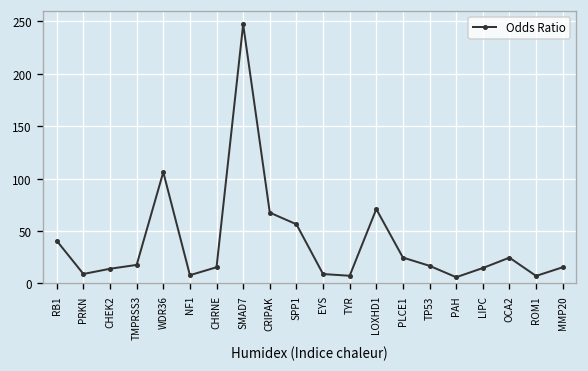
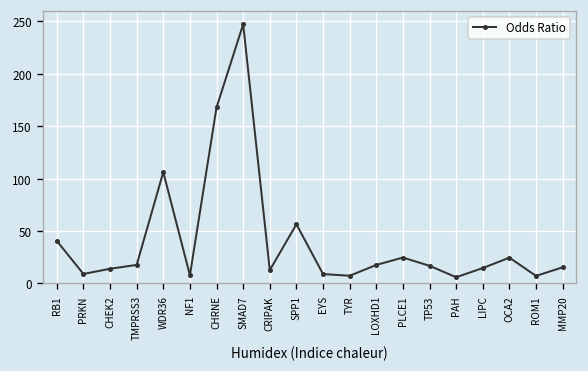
CHRNE: 20 -> 170
CRIPAK: 70 -> 10
LOXHD1: 70 -> 20
